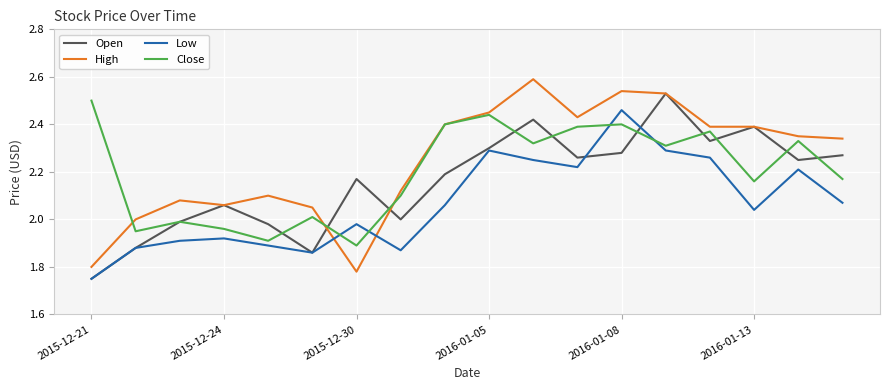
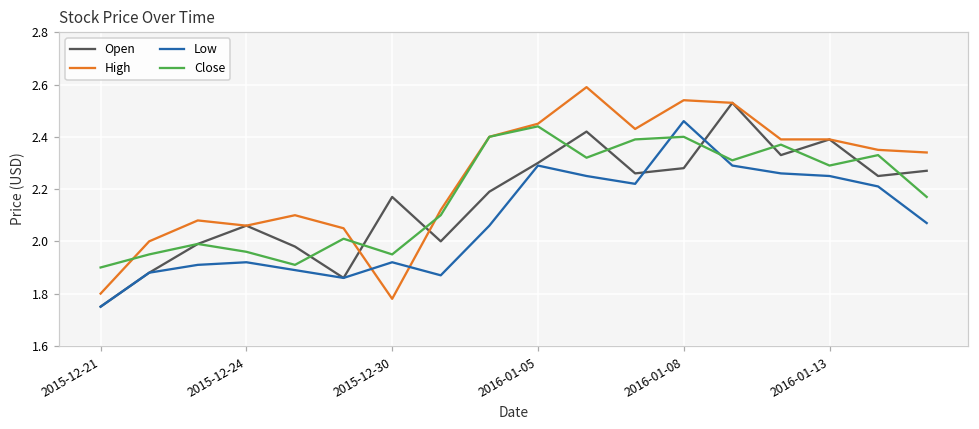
Close, 2015-12-21: 2.5 -> 1.9
Low, 2015-12-30: 1.98 -> 1.92
Close, 2015-12-30: 1.89 -> 1.95
Low, 2016-01-13: 2.04 -> 2.25
Close, 2016-01-13: 2.16 -> 2.29
